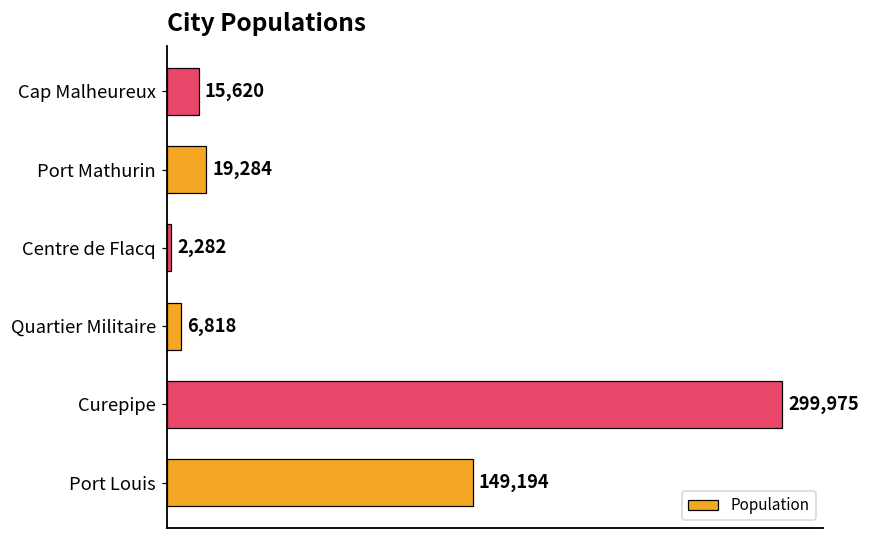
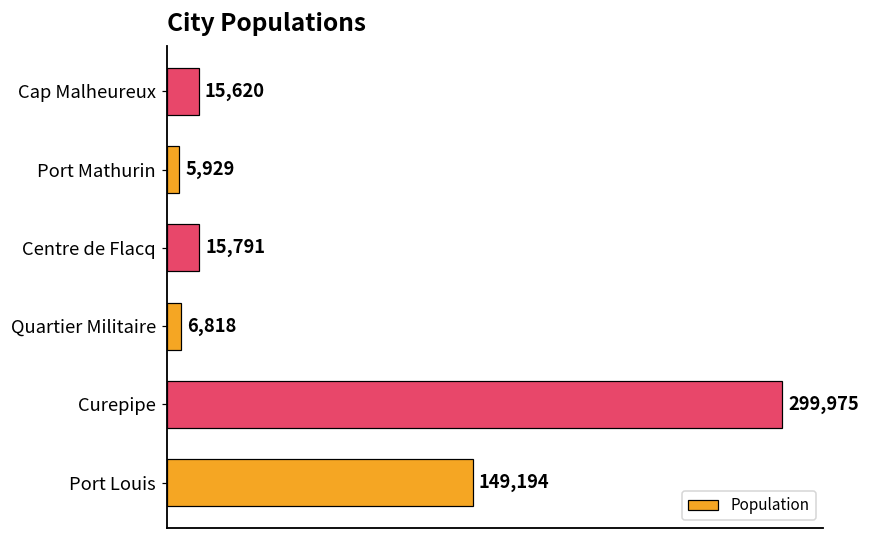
Port Mathurin: 19,284 -> 5,929
Centre de Flacq: 2,282 -> 15,791
